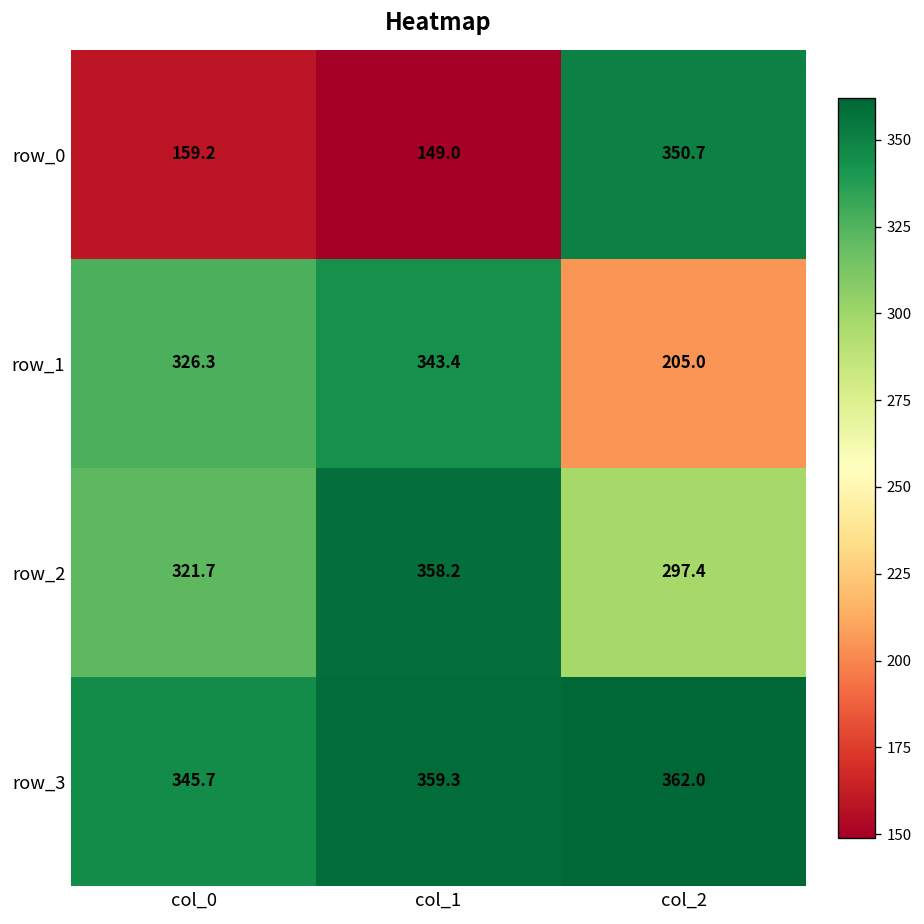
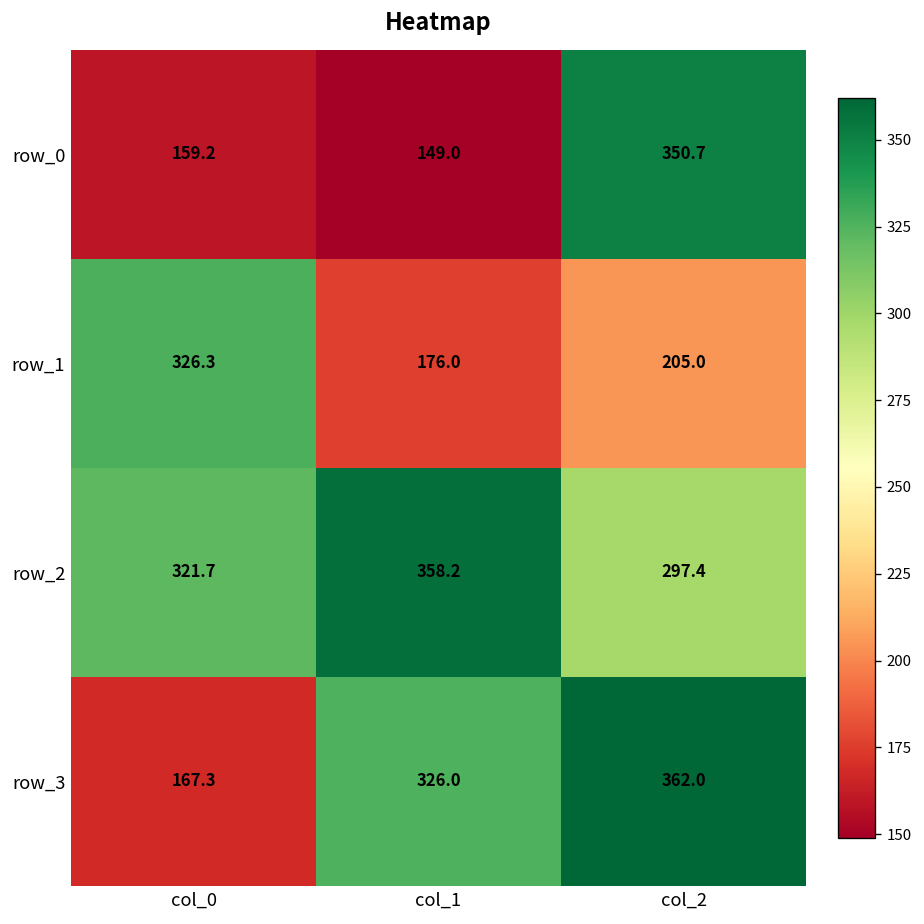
row_1, col_1: 343.4 -> 176.0
row_3, col_0: 345.7 -> 167.3
row_3, col_1: 359.3 -> 326.0
